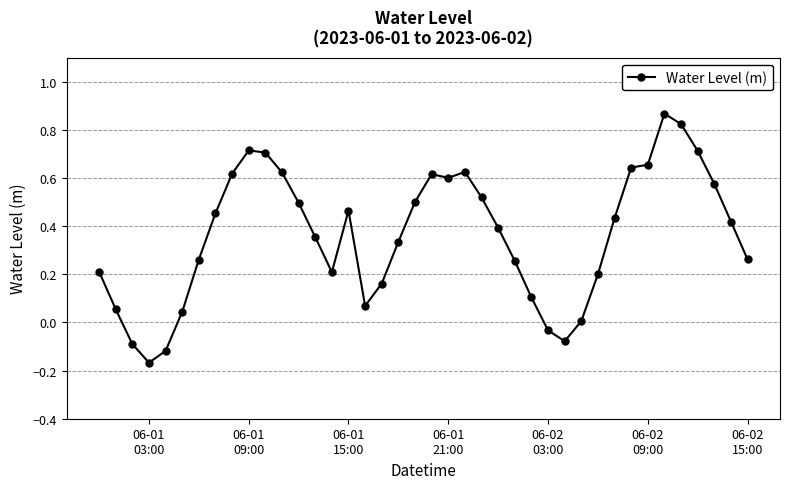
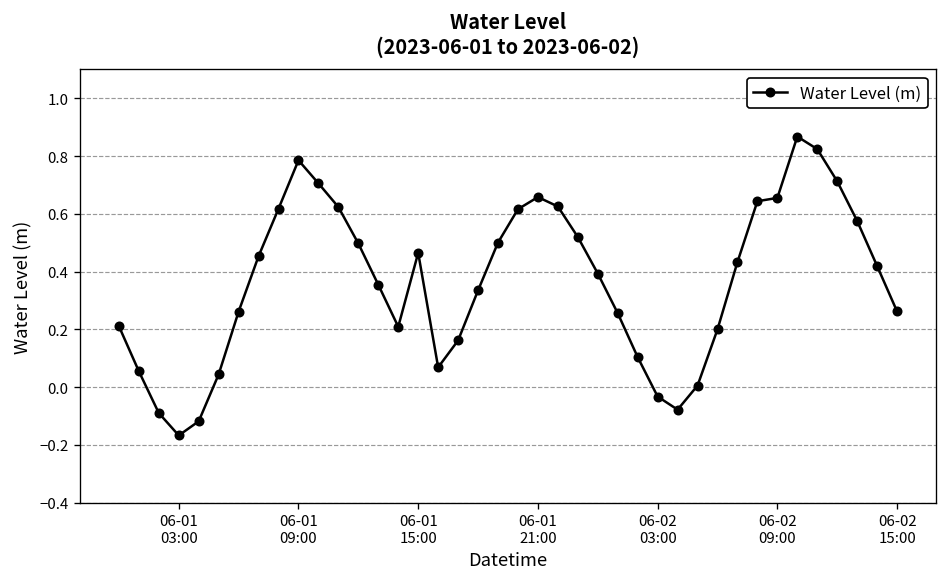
06-01 09:00: 0.72 -> 0.79
06-01 21:00: 0.60 -> 0.66
